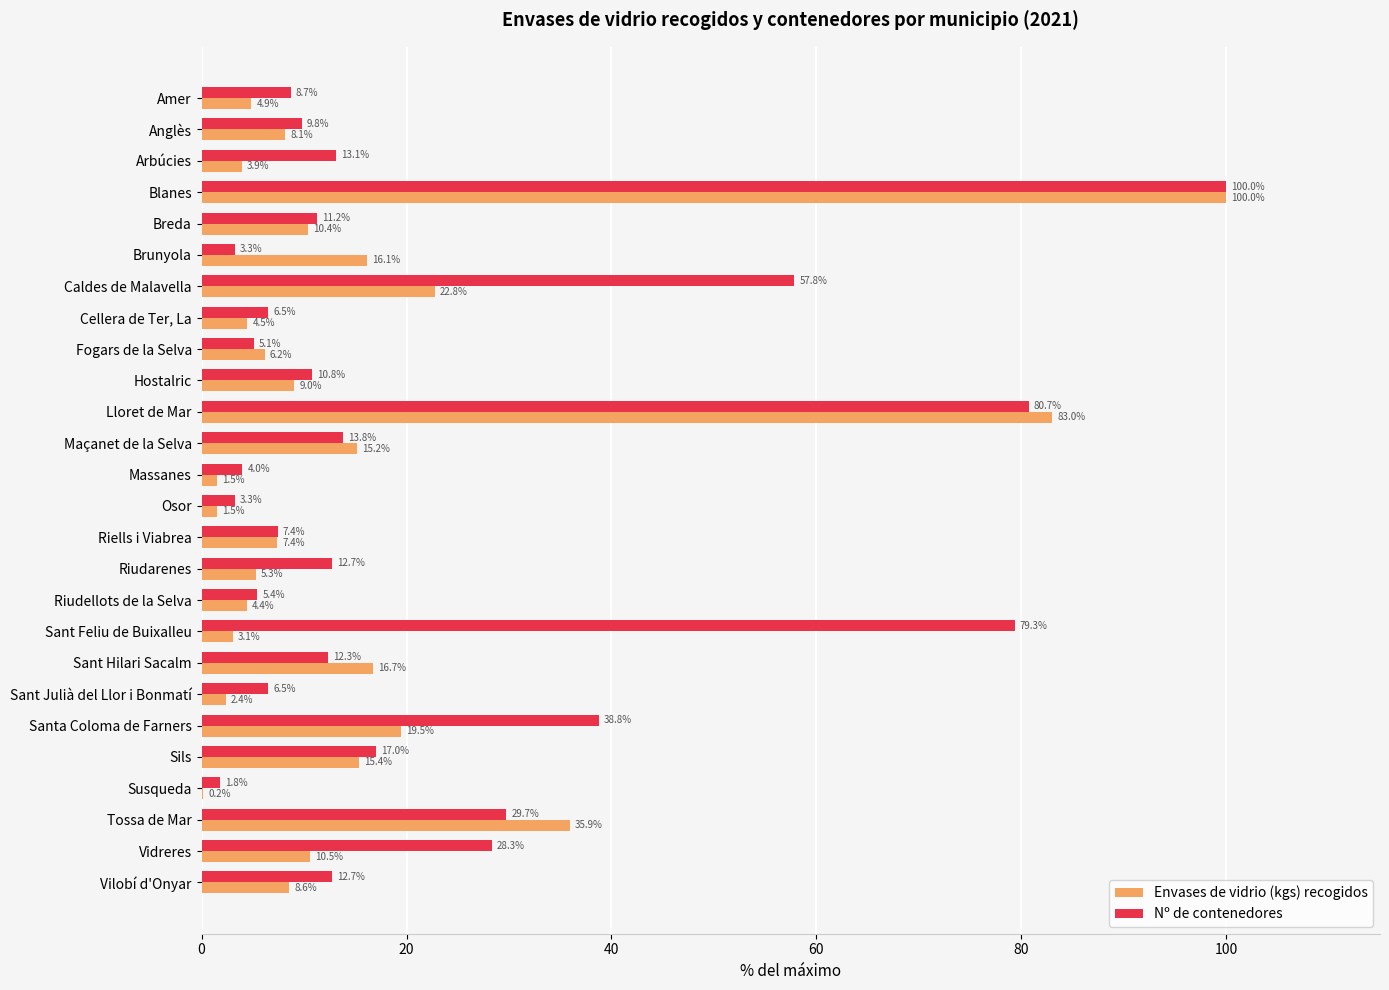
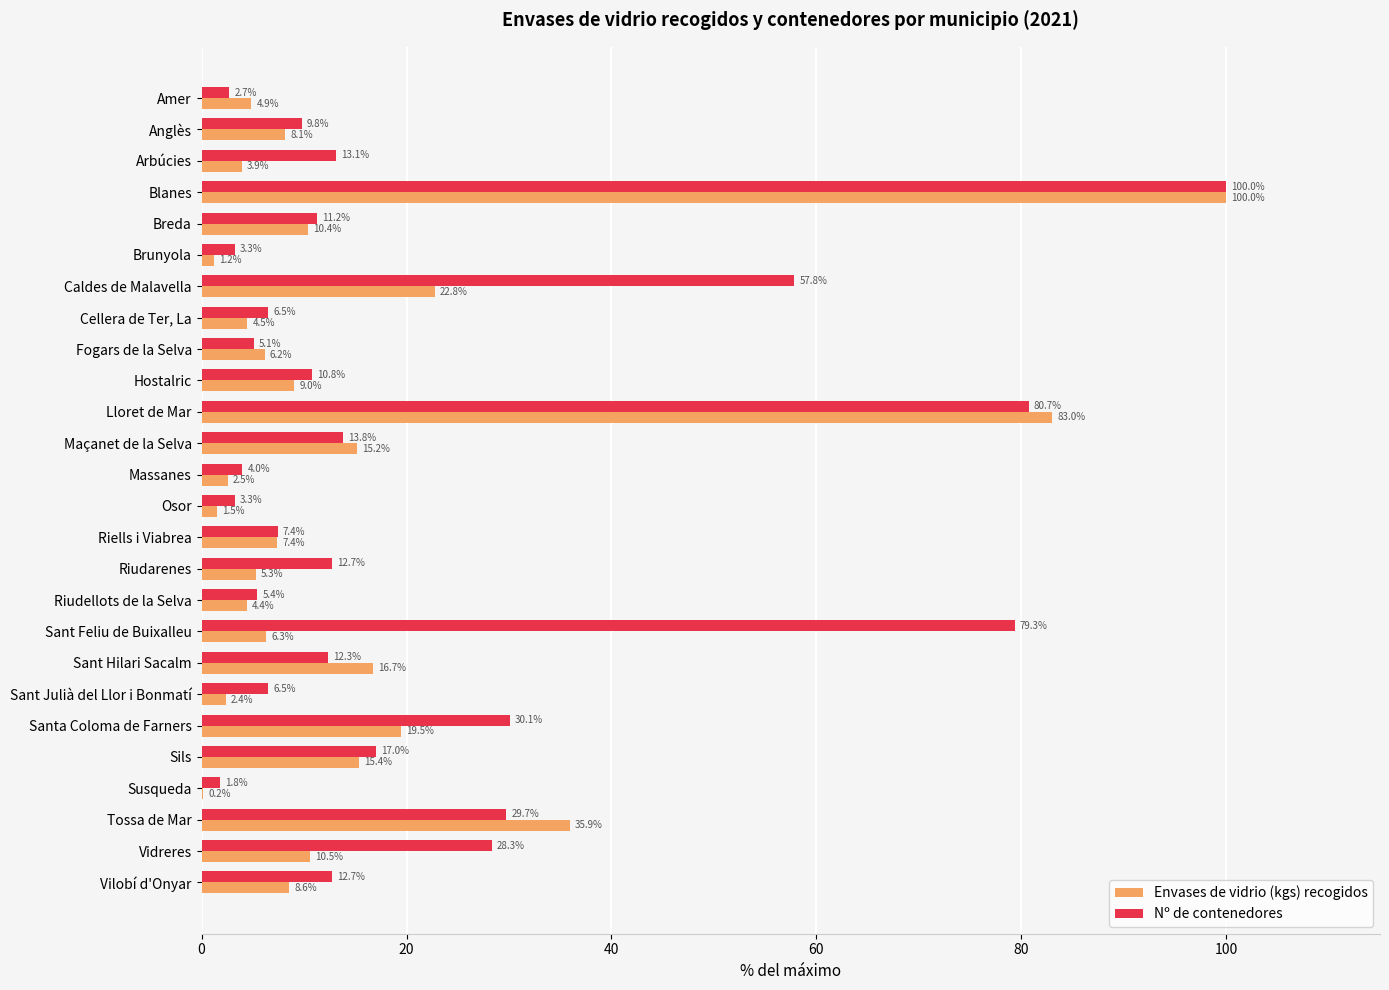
Nº de contenedores, Amer: 8.7% -> 2.7%
Envases de vidrio (kgs) recogidos, Brunyola: 16.1% -> 1.2%
Envases de vidrio (kgs) recogidos, Massanes: 1.5% -> 2.5%
Envases de vidrio (kgs) recogidos, Sant Feliu de Buixalleu: 3.1% -> 6.3%
Nº de contenedores, Santa Coloma de Farners: 38.8% -> 30.1%
